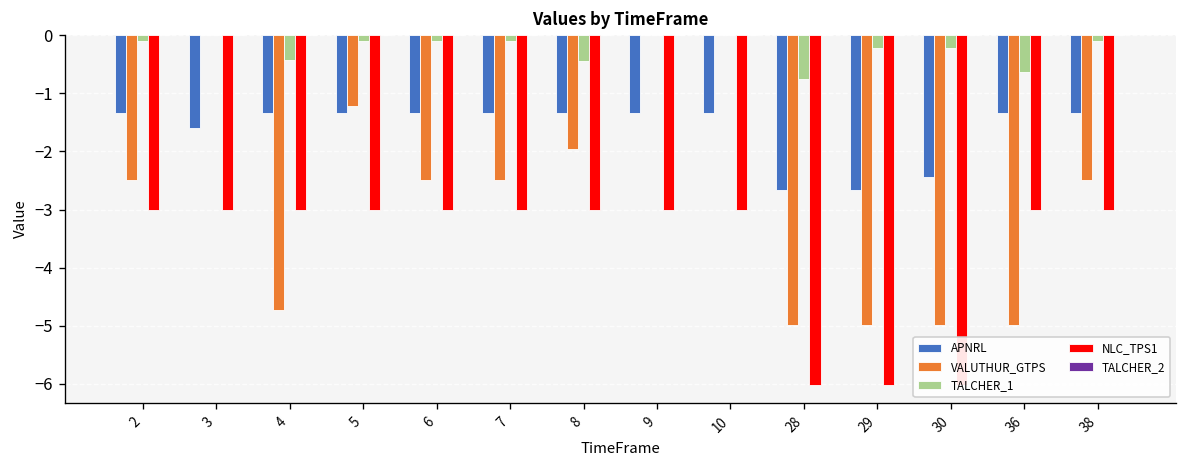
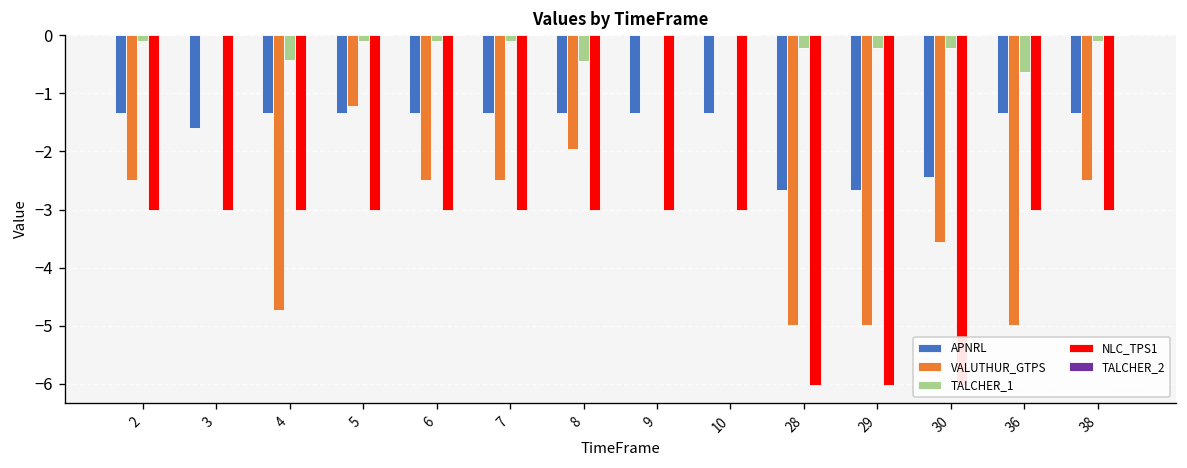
TALCHER_1, 28: -0.8 -> -0.2
VALUTHUR_GTPS, 30: -5.0 -> -3.6
